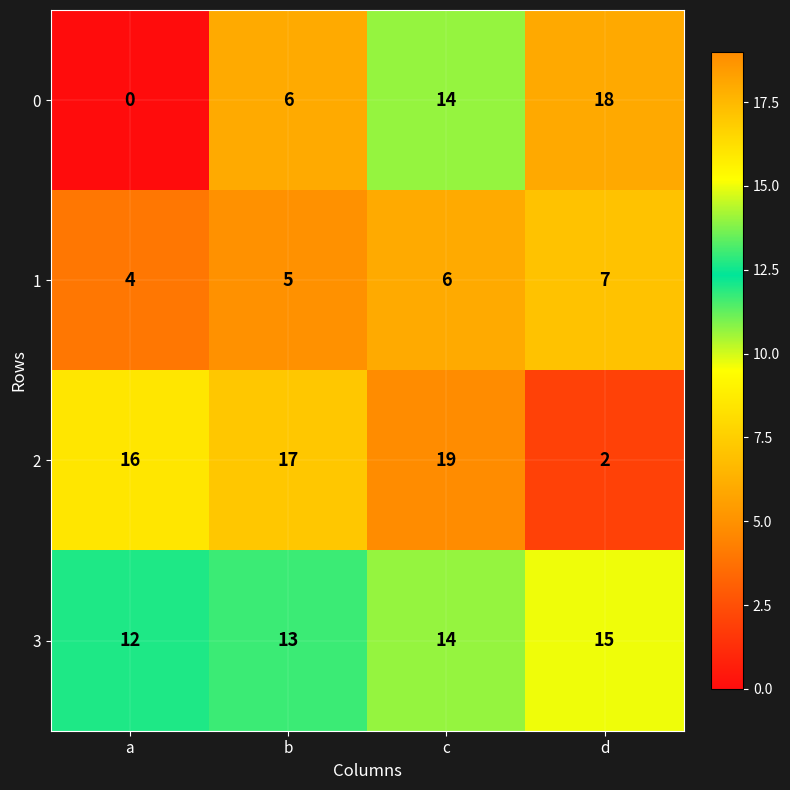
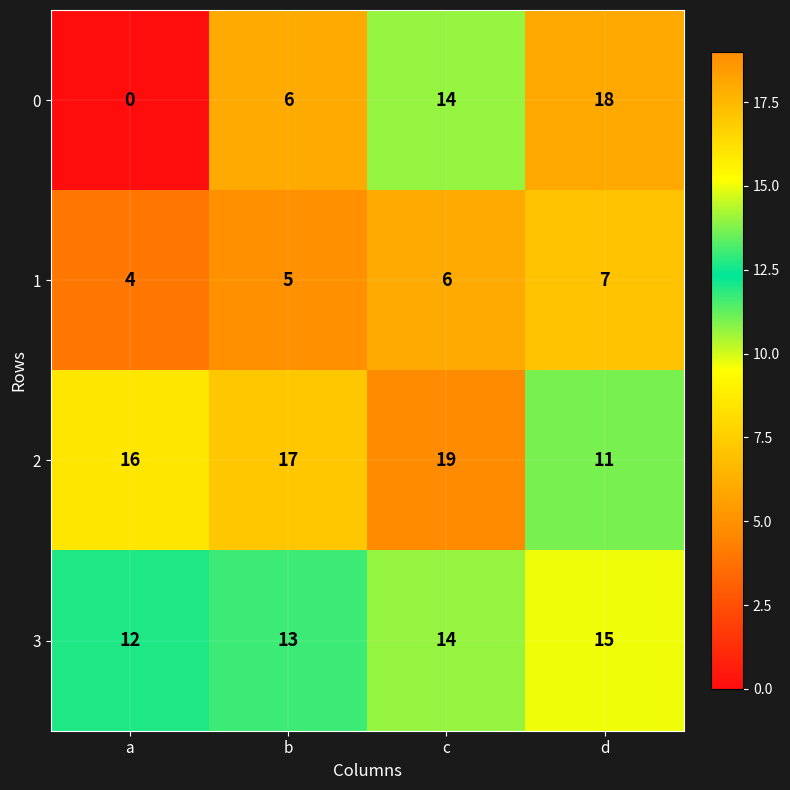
2, d: 2 -> 11
